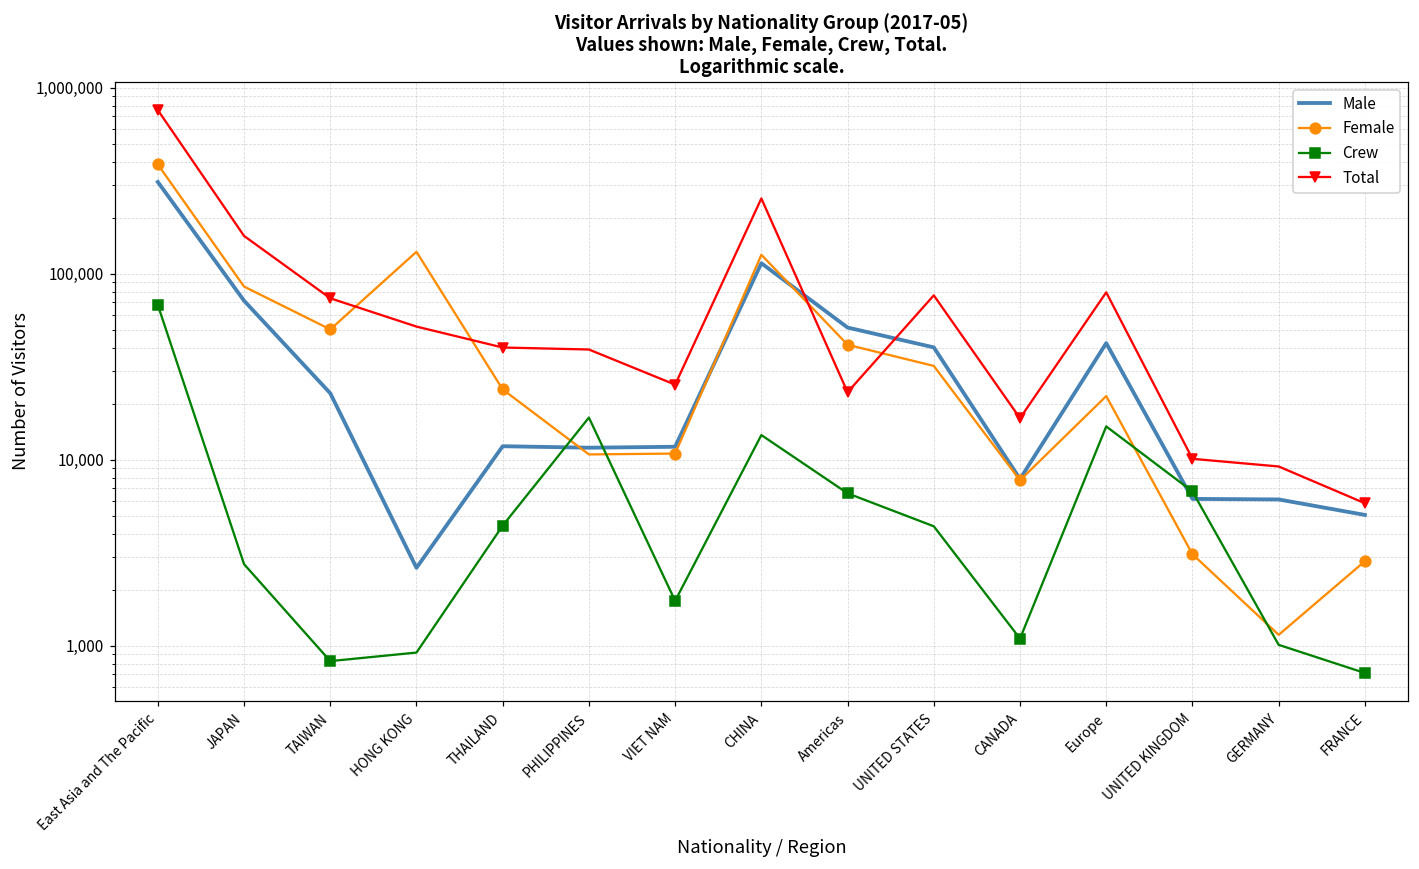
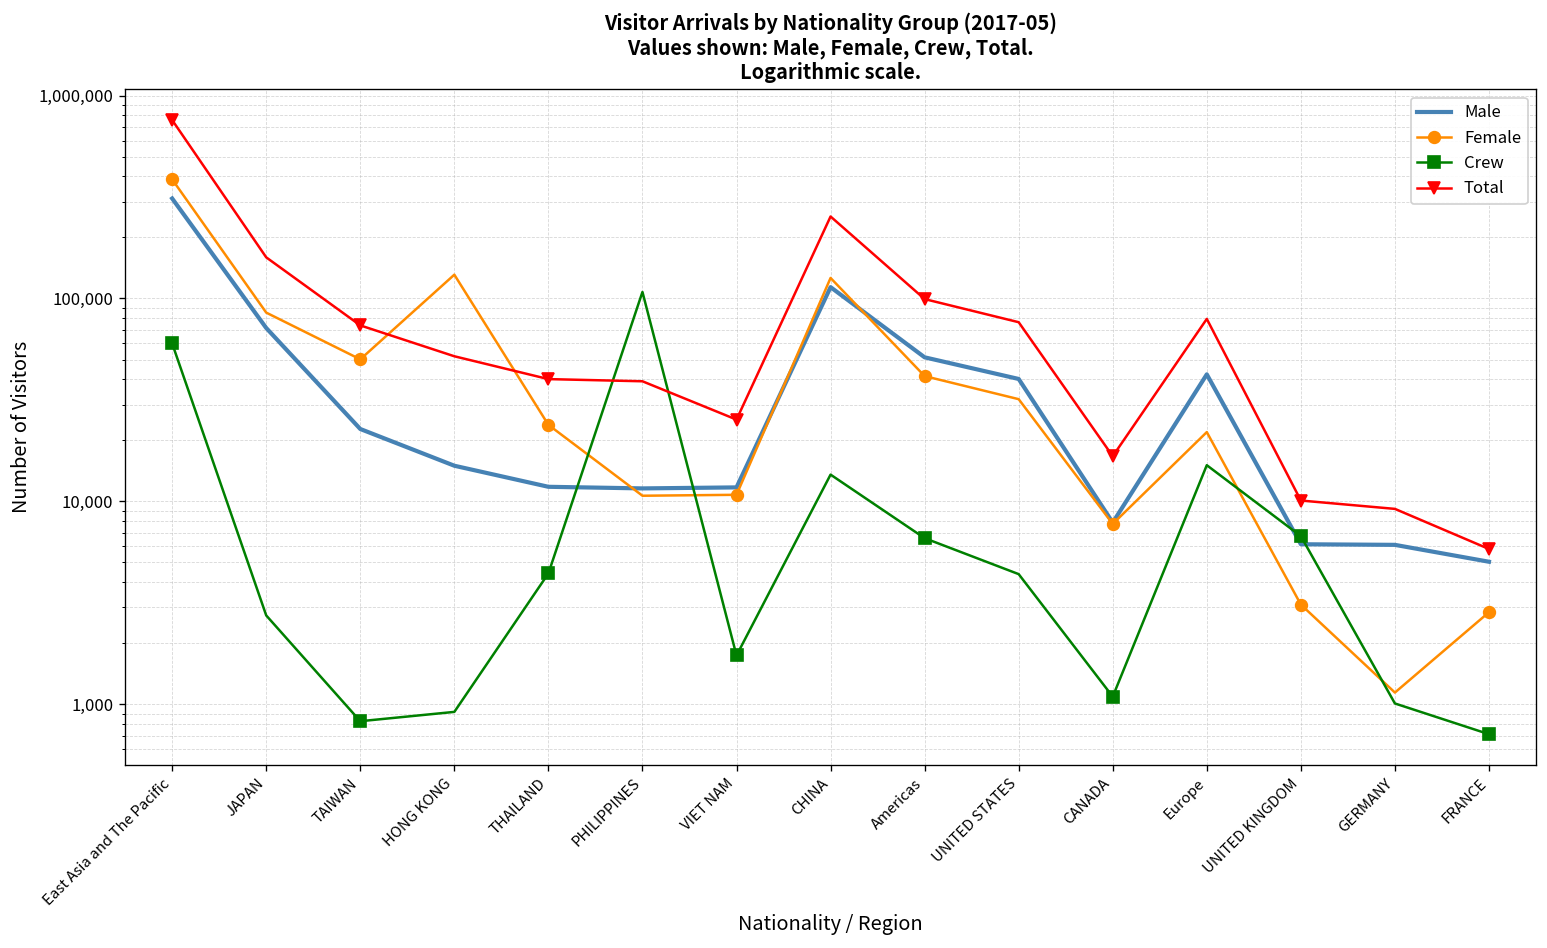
Crew, East Asia and The Pacific: 68,000 -> 60,000
Male, HONG KONG: 2,600 -> 15,000
Crew, PHILIPPINES: 17,000 -> 110,000
Total, Americas: 23,000 -> 100,000
